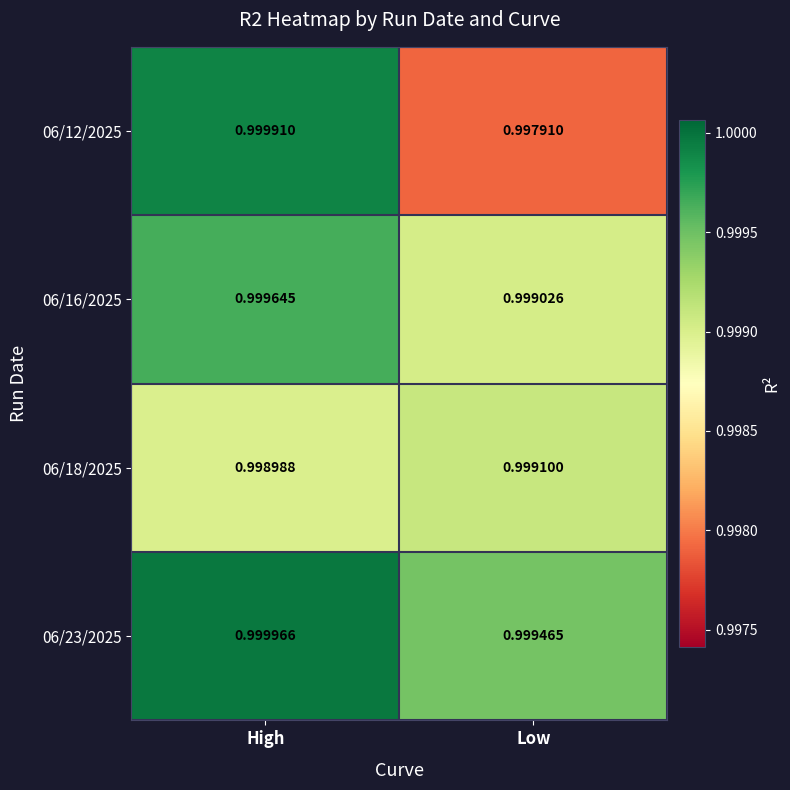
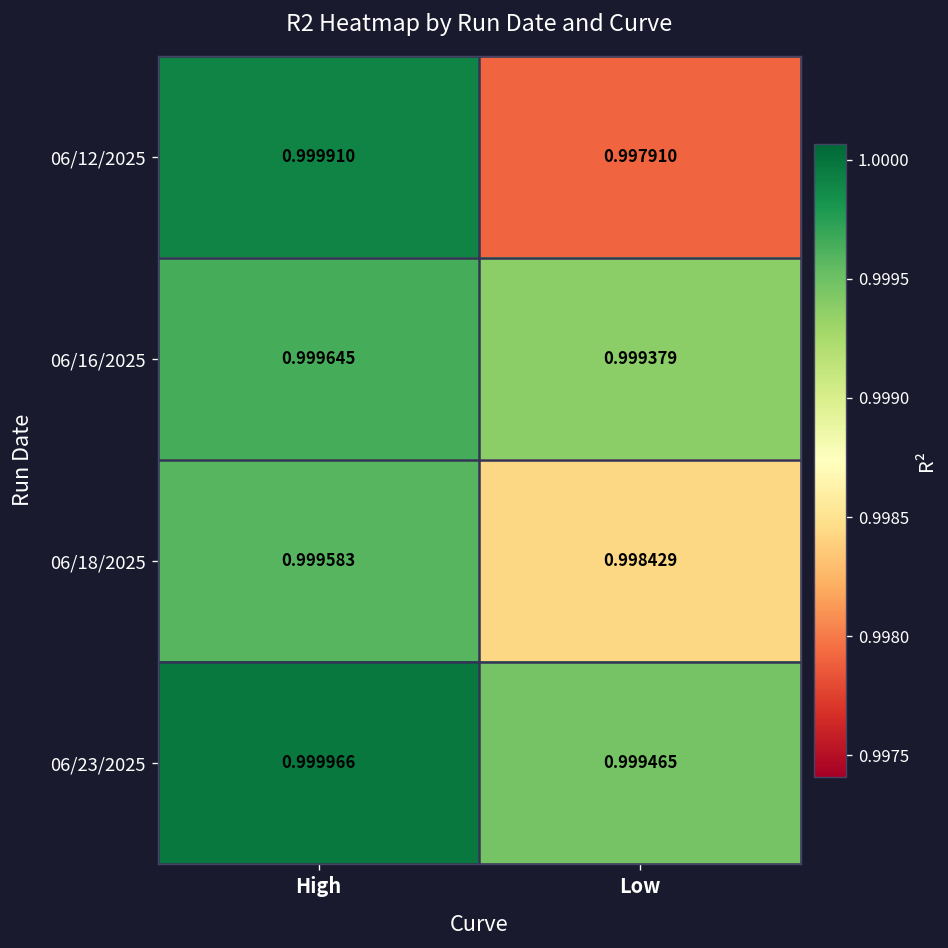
06/16/2025, Low: 0.999026 -> 0.999379
06/18/2025, High: 0.998988 -> 0.999583
06/18/2025, Low: 0.999100 -> 0.998429
